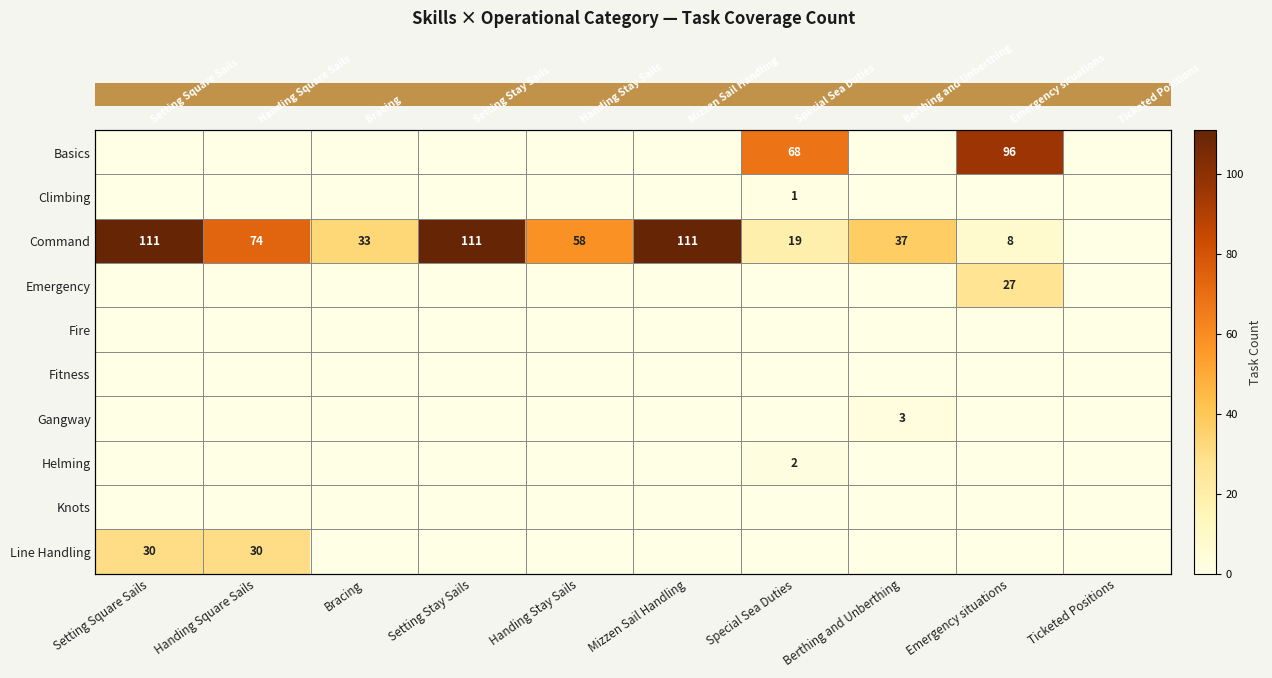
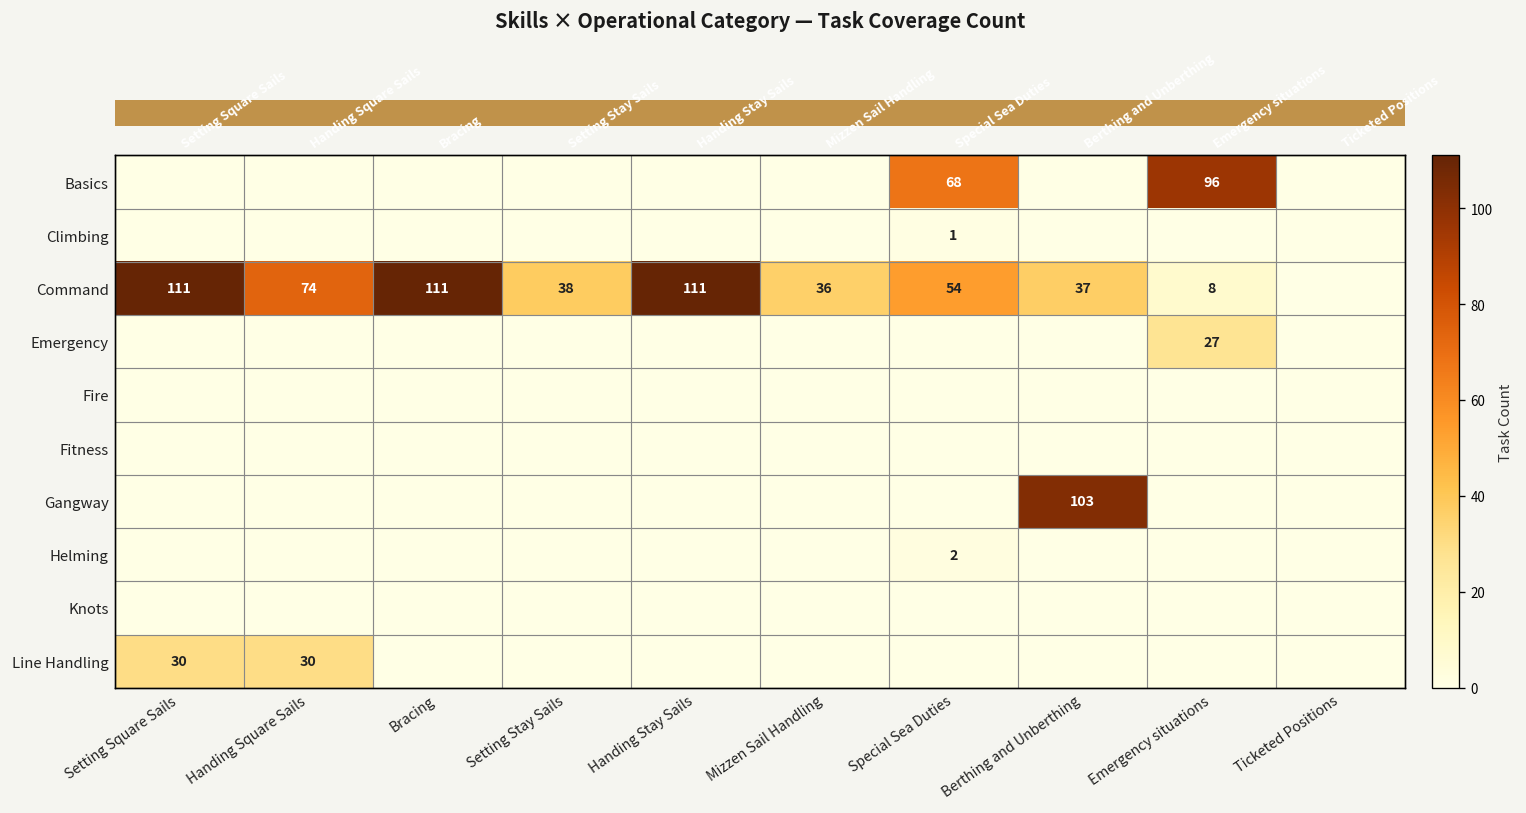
Command, Bracing: 33 -> 111
Command, Setting Stay Sails: 111 -> 38
Command, Handing Stay Sails: 58 -> 111
Command, Mizzen Sail Handling: 111 -> 36
Command, Special Sea Duties: 19 -> 54
Gangway, Berthing and Unberthing: 3 -> 103
